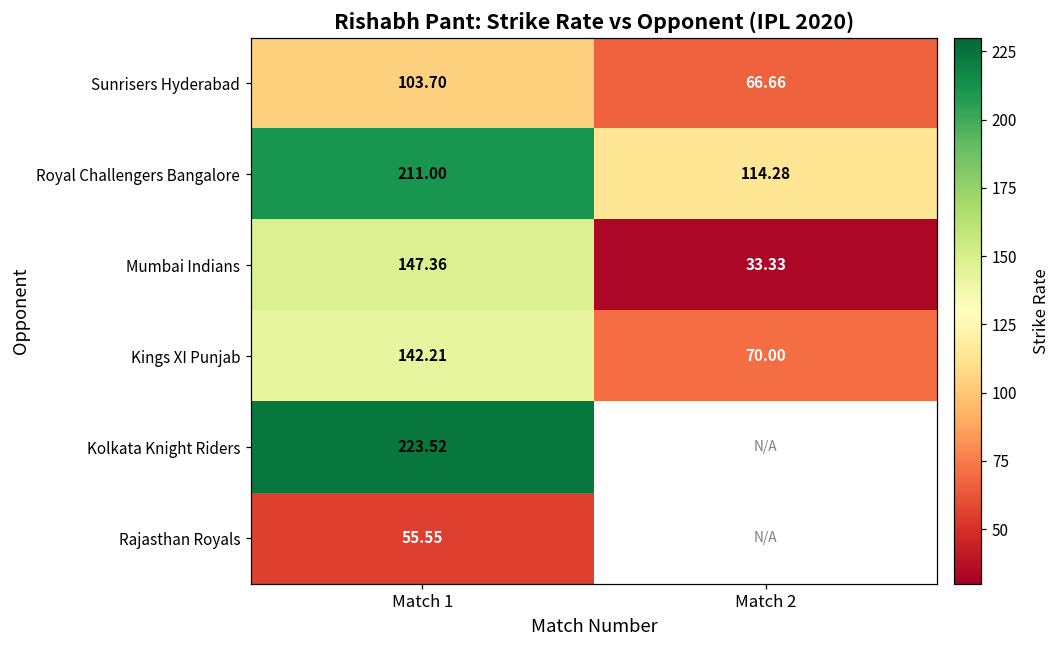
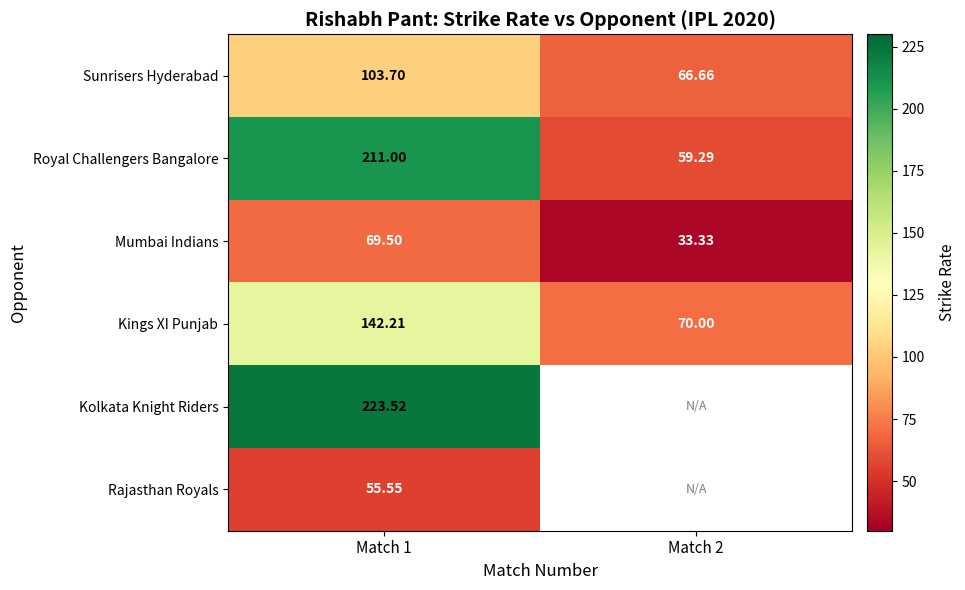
Royal Challengers Bangalore, Match 2: 114.28 -> 59.29
Mumbai Indians, Match 1: 147.36 -> 69.50
